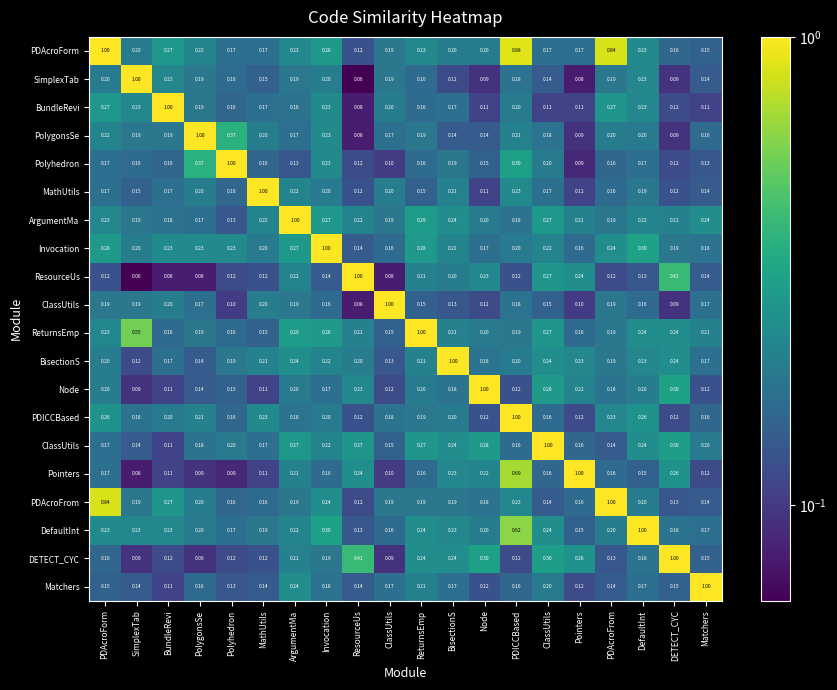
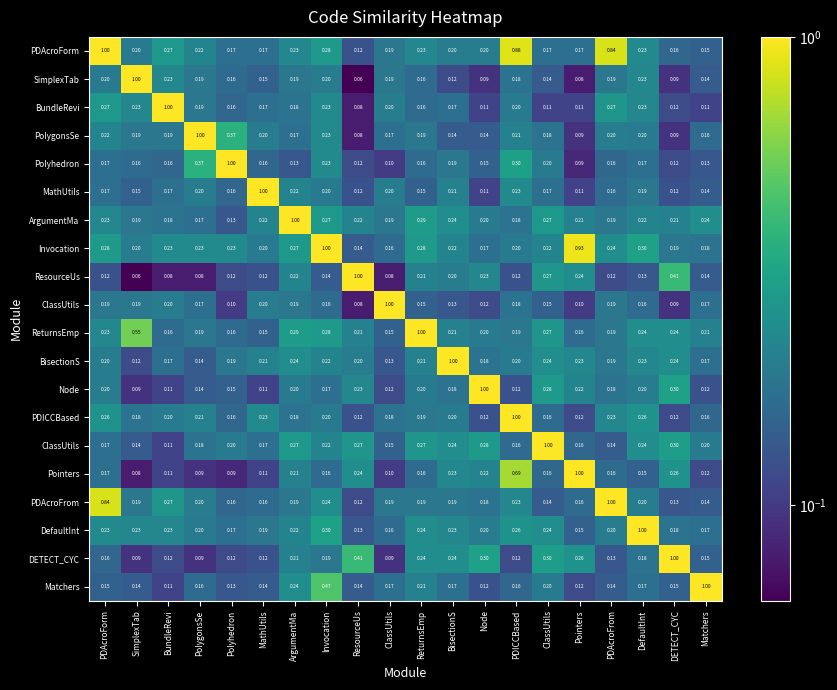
Invocation, Pointers: 0.16 -> 0.93
DefaultInt, PDICCBased: 0.62 -> 0.26
Matchers, Invocation: 0.18 -> 0.47
